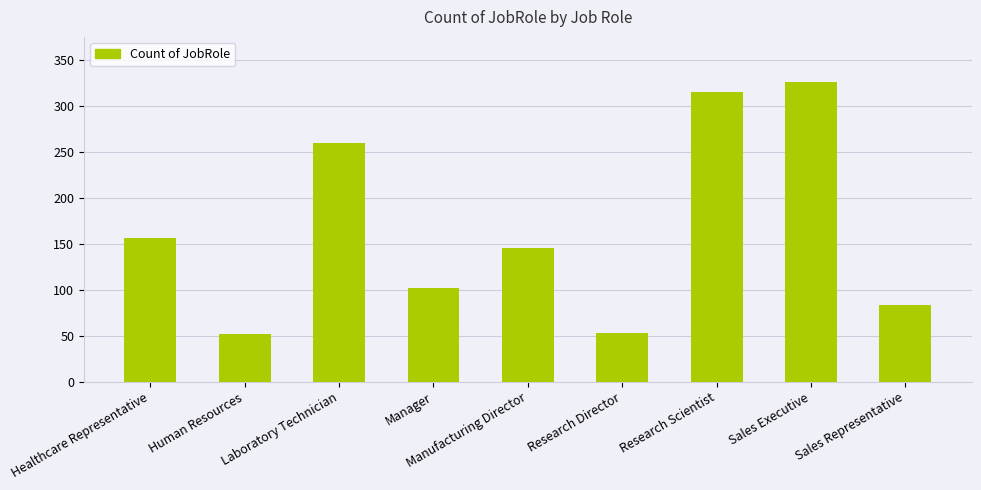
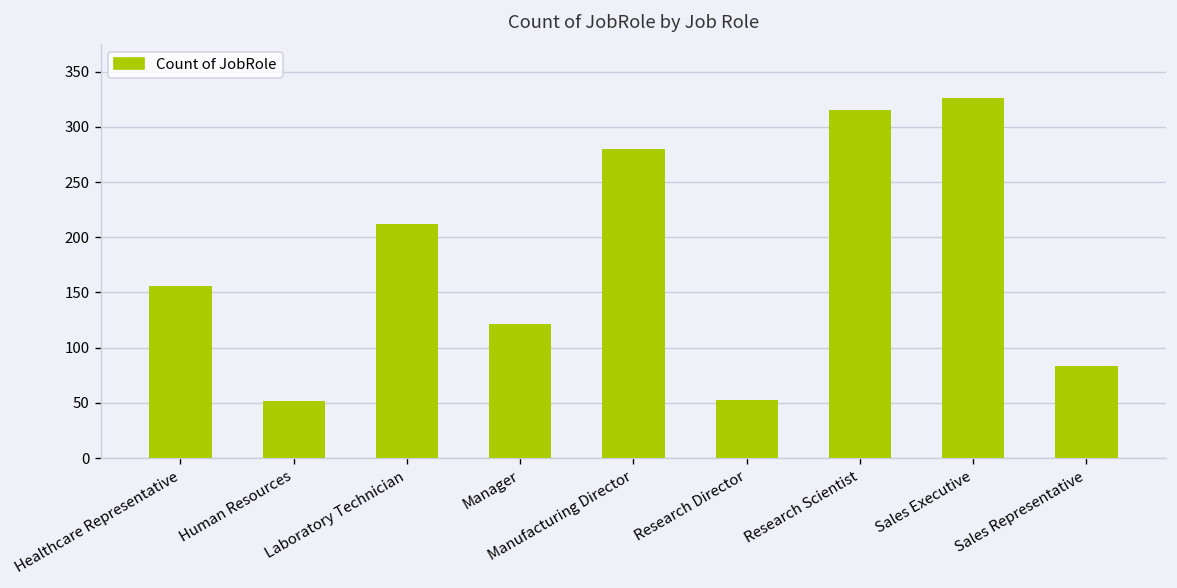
Laboratory Technician: 260 -> 210
Manager: 100 -> 120
Manufacturing Director: 150 -> 280
